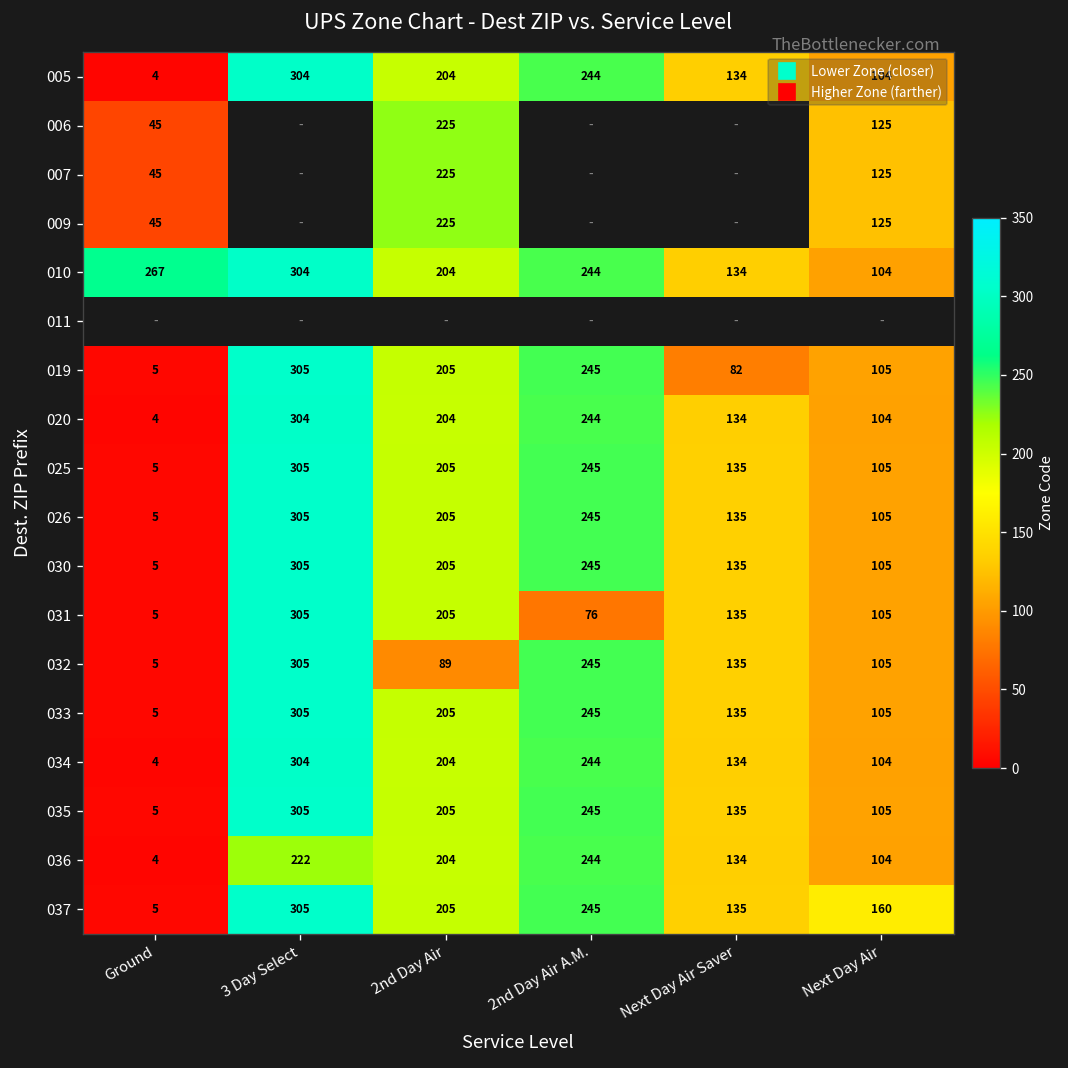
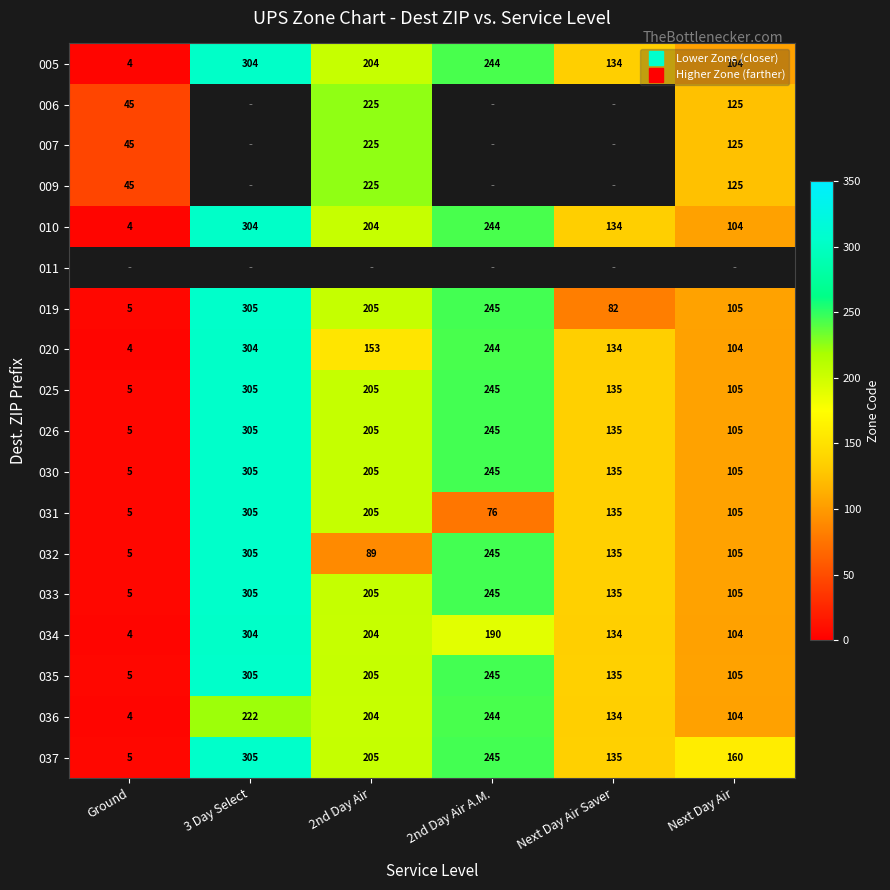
010, Ground: 267 -> 4
020, 2nd Day Air: 204 -> 153
034, 2nd Day Air A.M.: 244 -> 190
